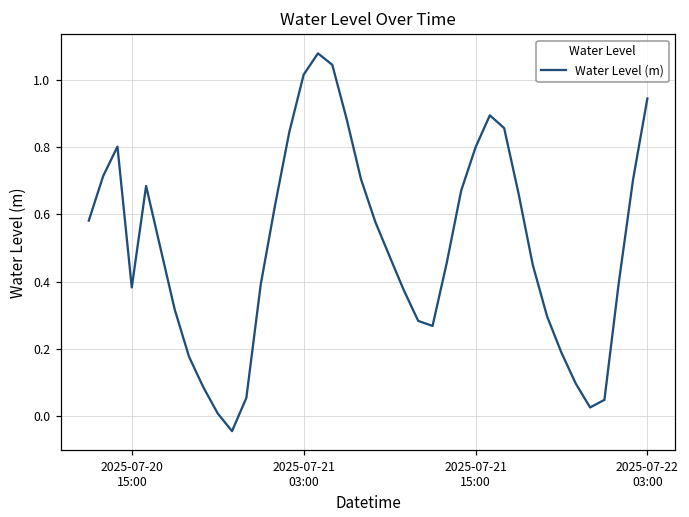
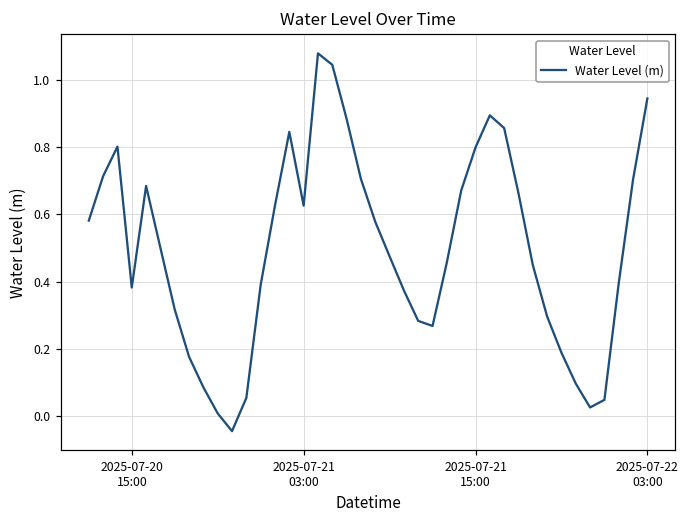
2025-07-21 03:00: 1.01 -> 0.63
